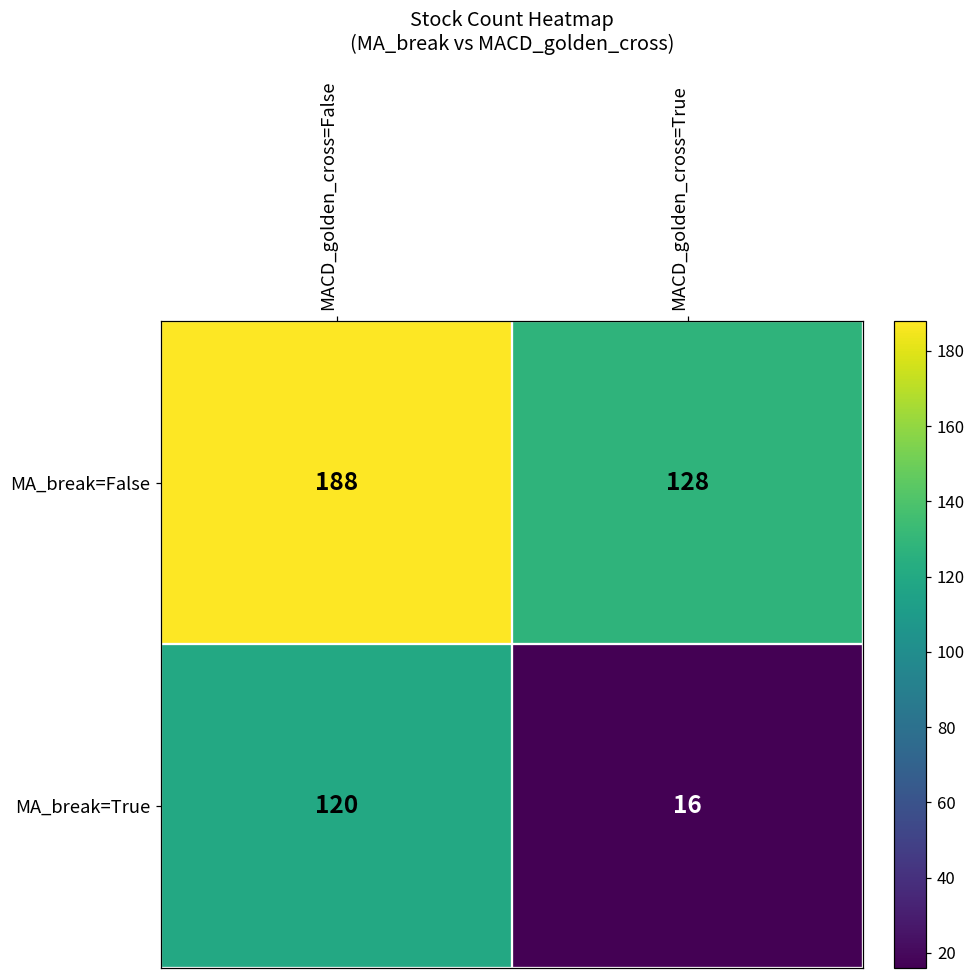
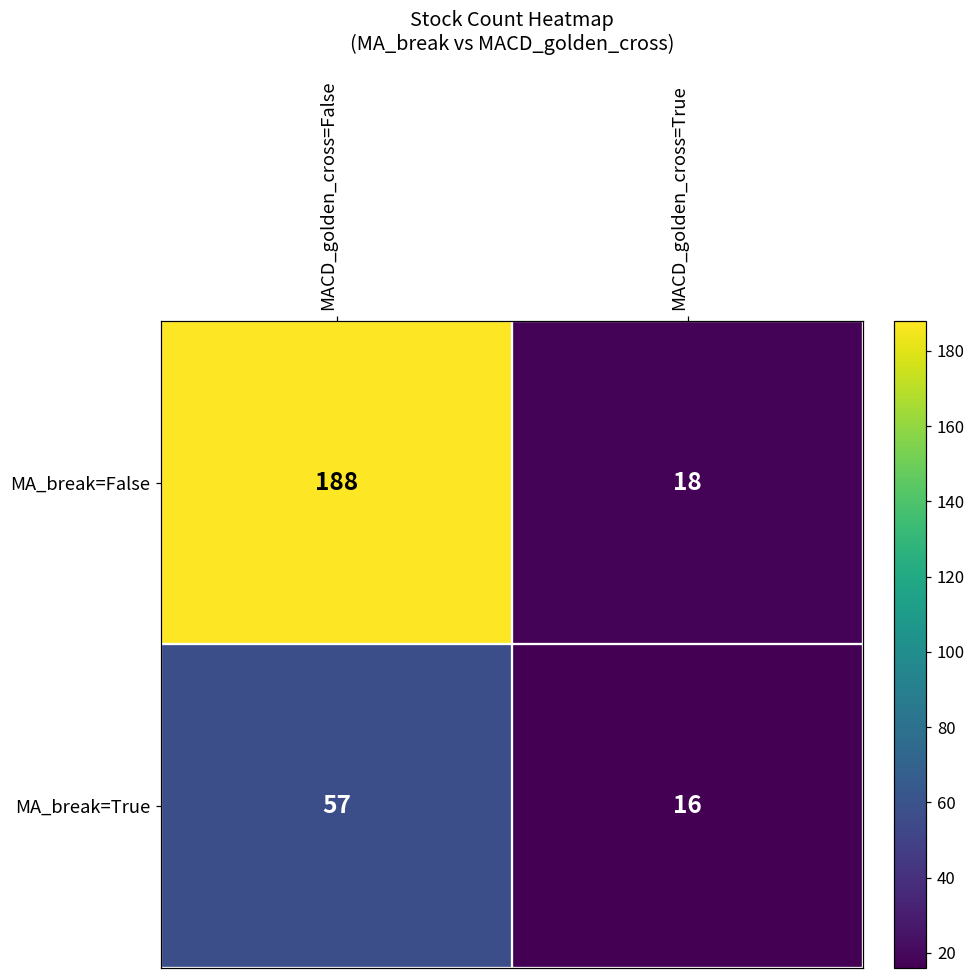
MA_break=False, MACD_golden_cross=True: 128 -> 18
MA_break=True, MACD_golden_cross=False: 120 -> 57
